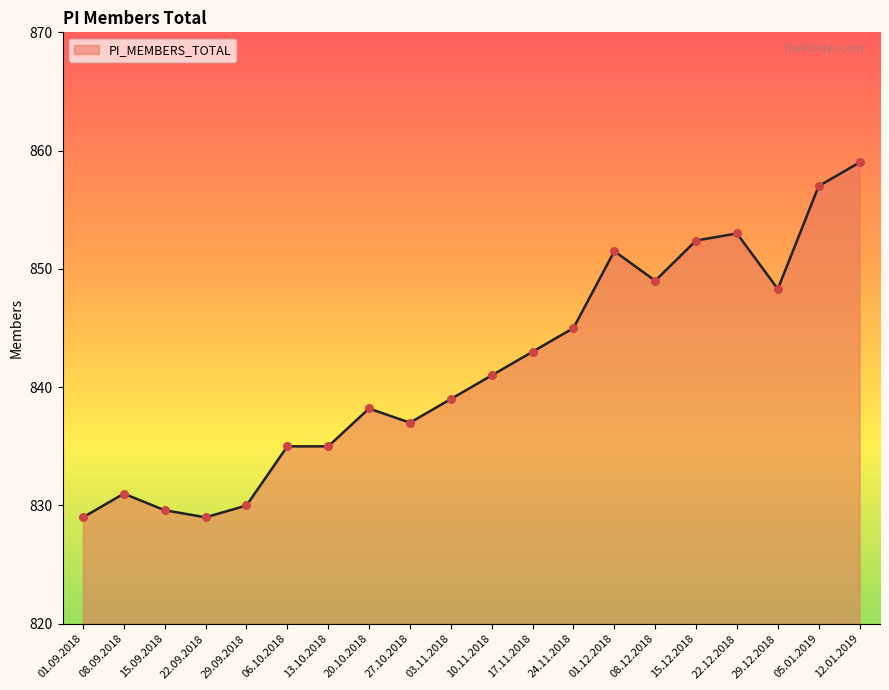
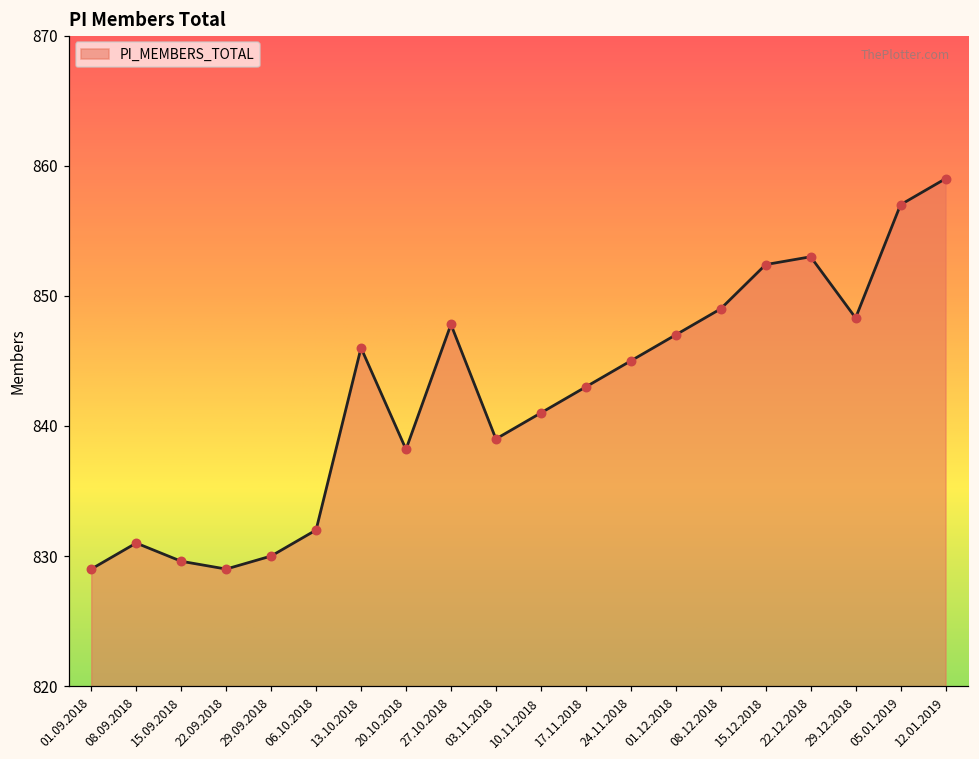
06.10.2018: 835 -> 832
13.10.2018: 835 -> 846
27.10.2018: 837.0 -> 847.8
01.12.2018: 851.5 -> 847.0
